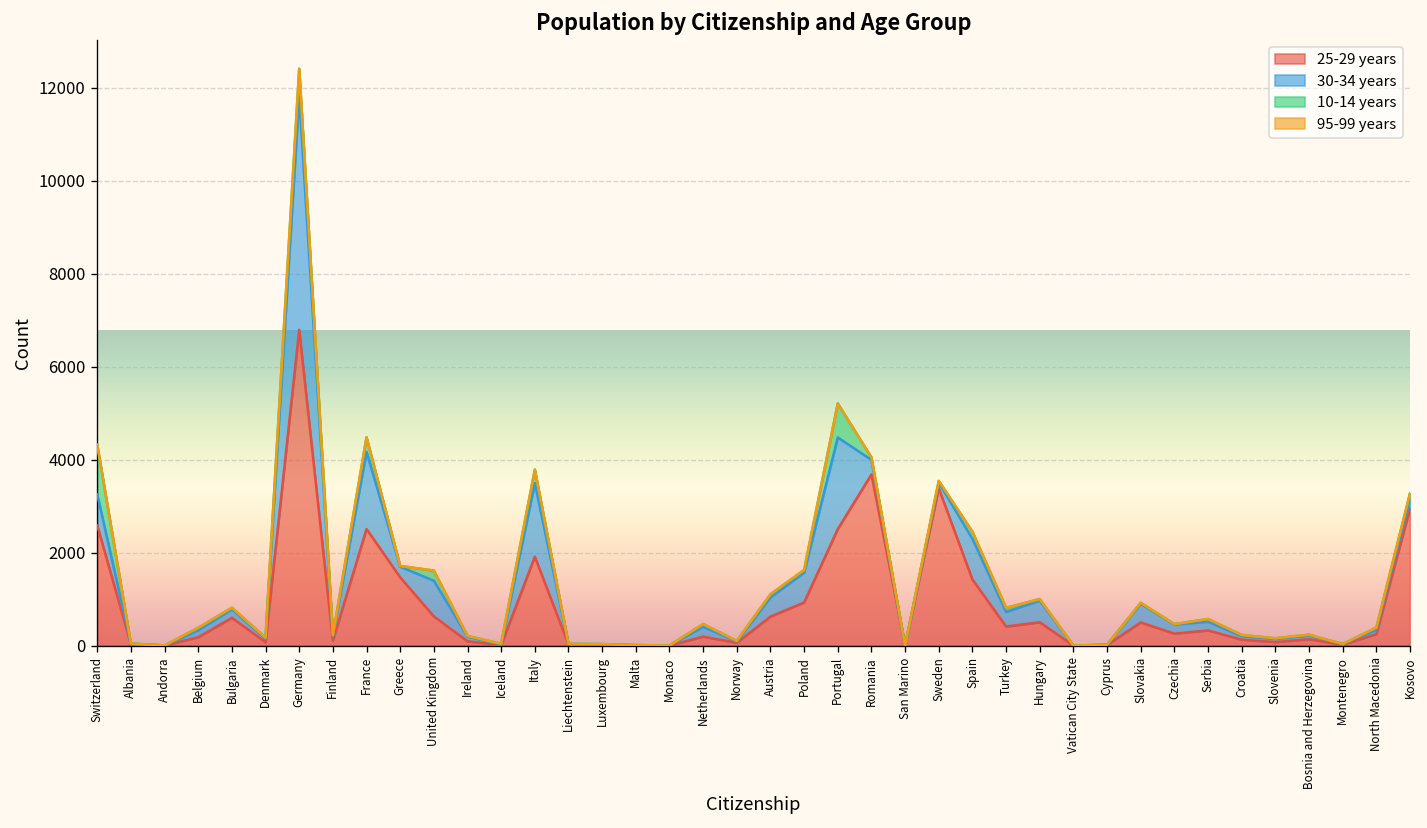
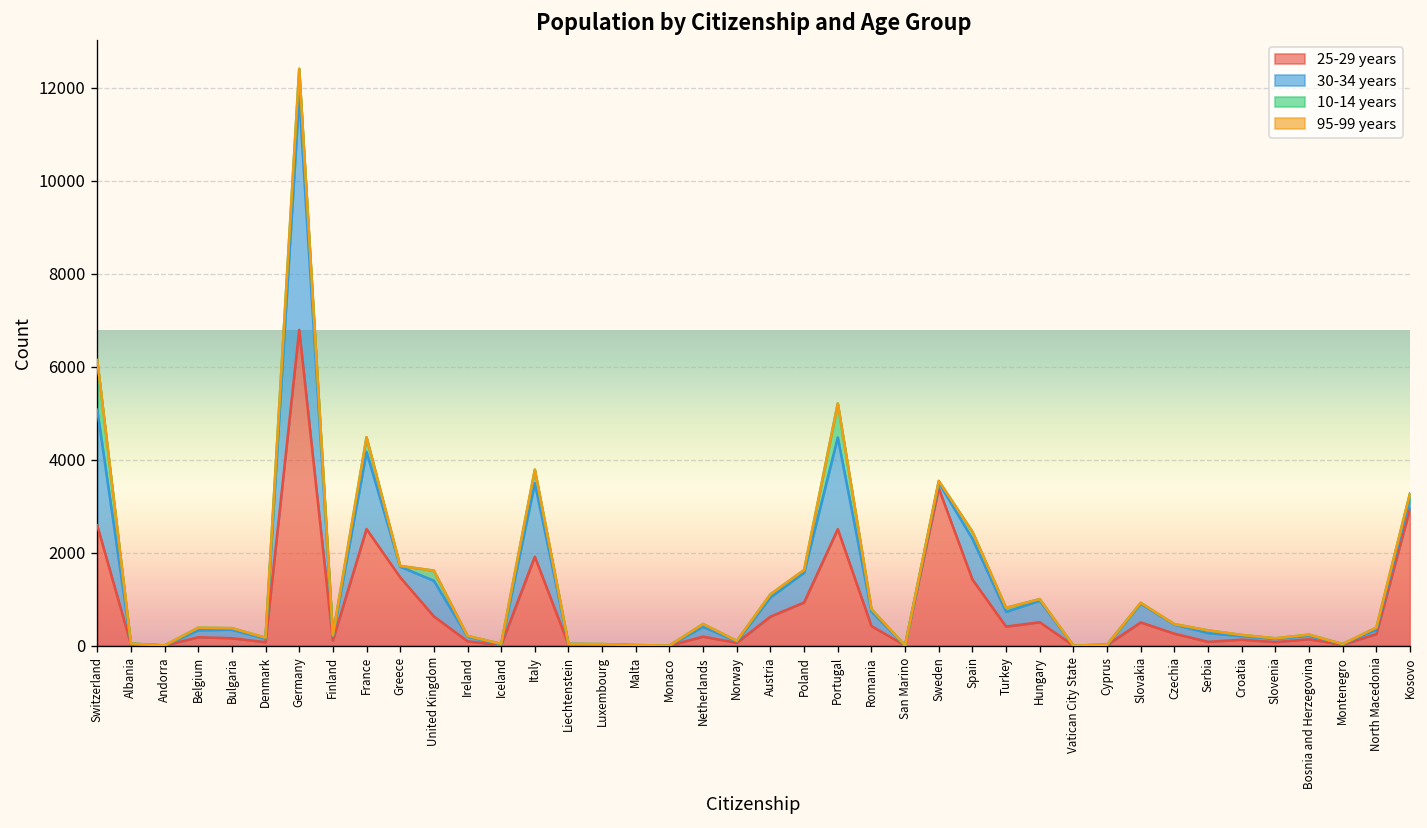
30-34 years, Switzerland: 700 -> 2500
25-29 years, Bulgaria: 600 -> 200
25-29 years, Romania: 3700 -> 400
25-29 years, Serbia: 300 -> 100
